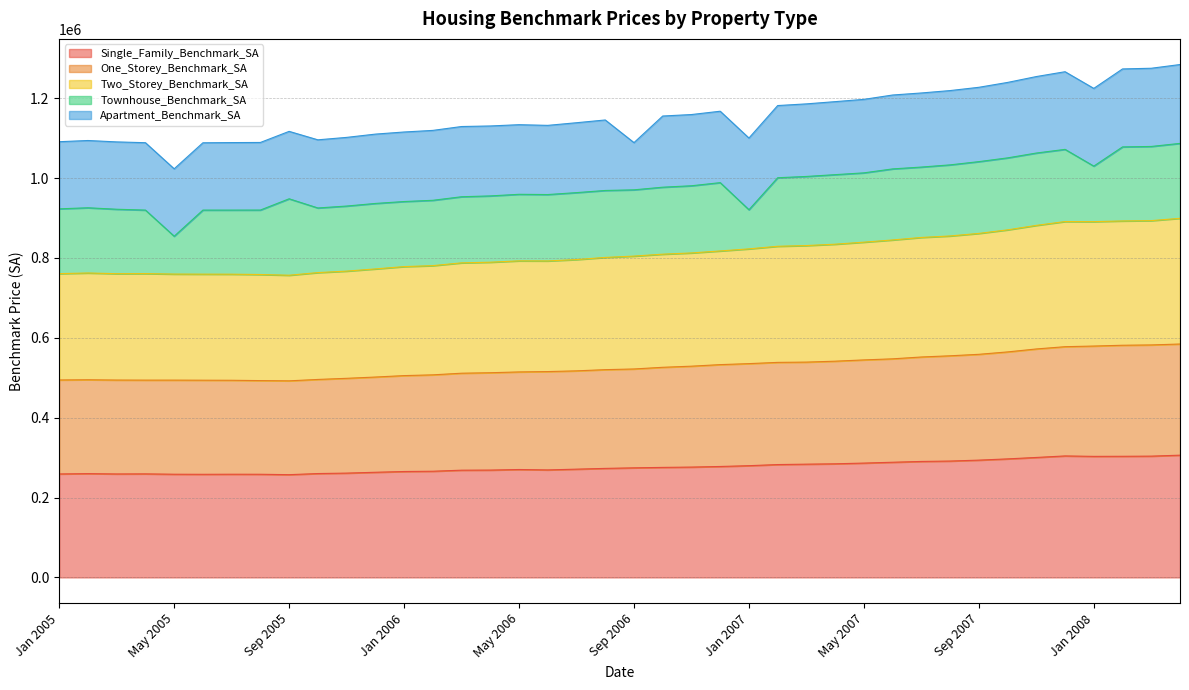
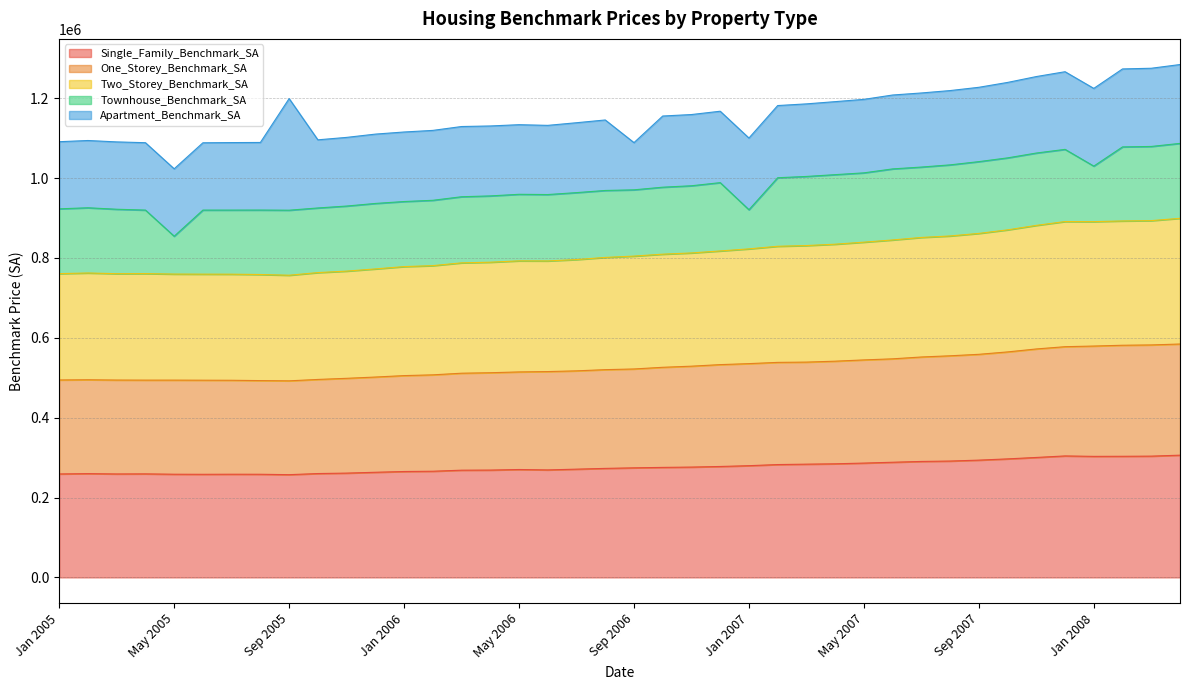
Townhouse_Benchmark_SA, Sep 2005: 190000 -> 160000
Apartment_Benchmark_SA, Sep 2005: 170000 -> 280000
